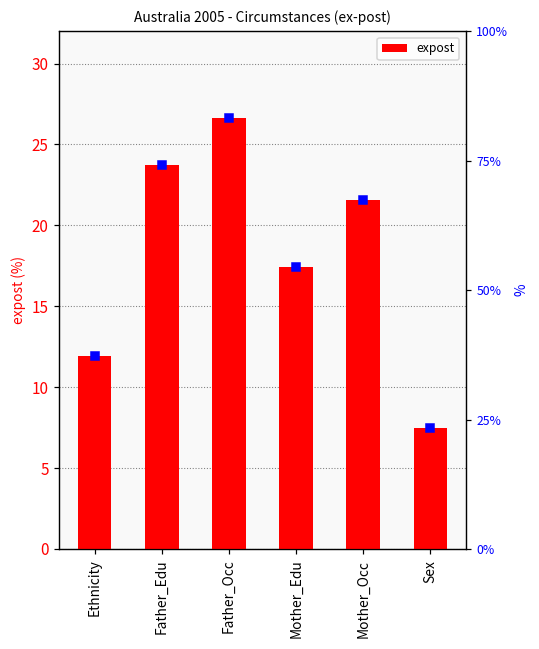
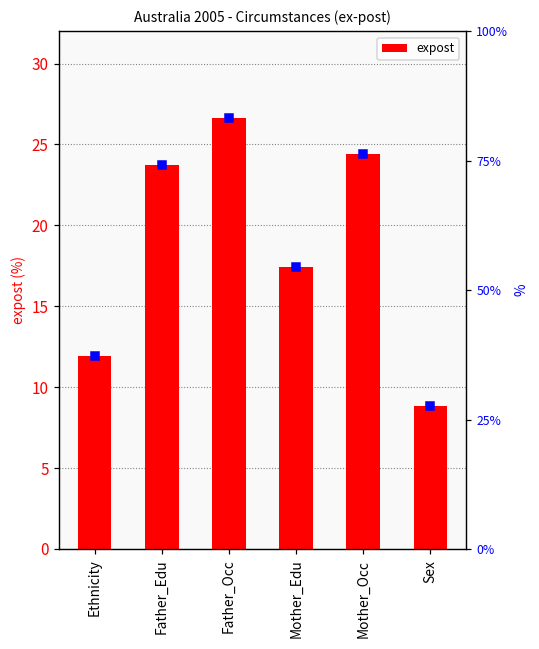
expost, Mother_Occ: 21.5 -> 24.4
expost, Sex: 7.4 -> 8.8
